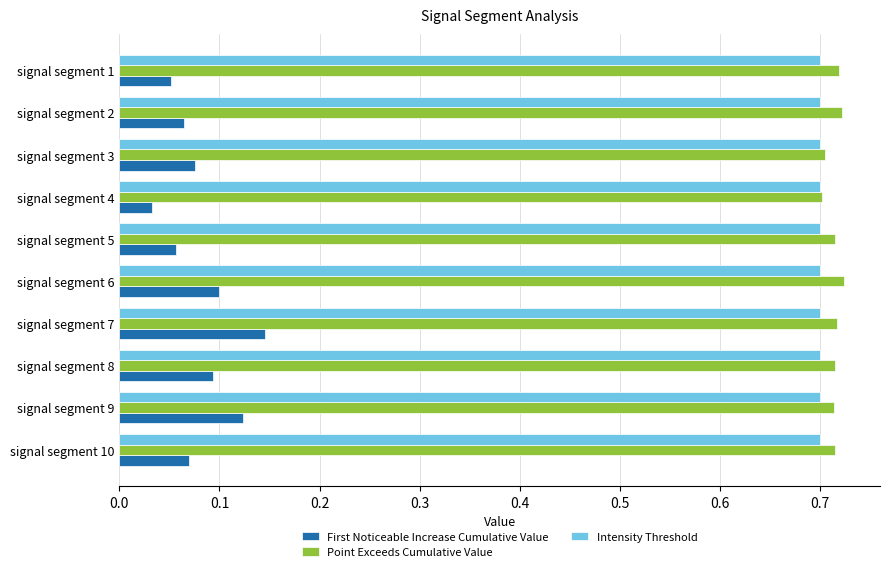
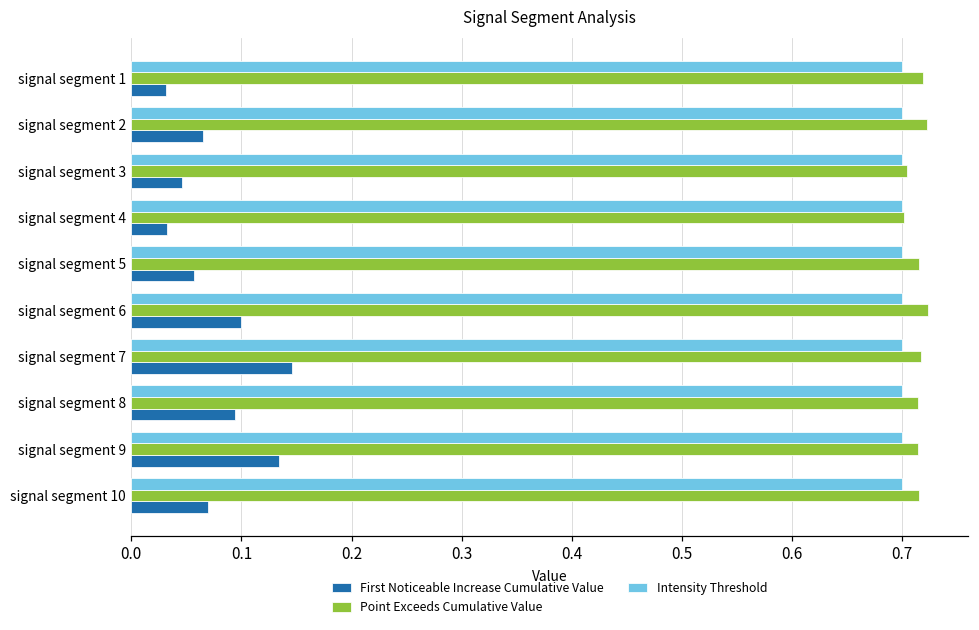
First Noticeable Increase Cumulative Value, signal segment 1: 0.052 -> 0.031
First Noticeable Increase Cumulative Value, signal segment 3: 0.076 -> 0.046
First Noticeable Increase Cumulative Value, signal segment 9: 0.123 -> 0.134
